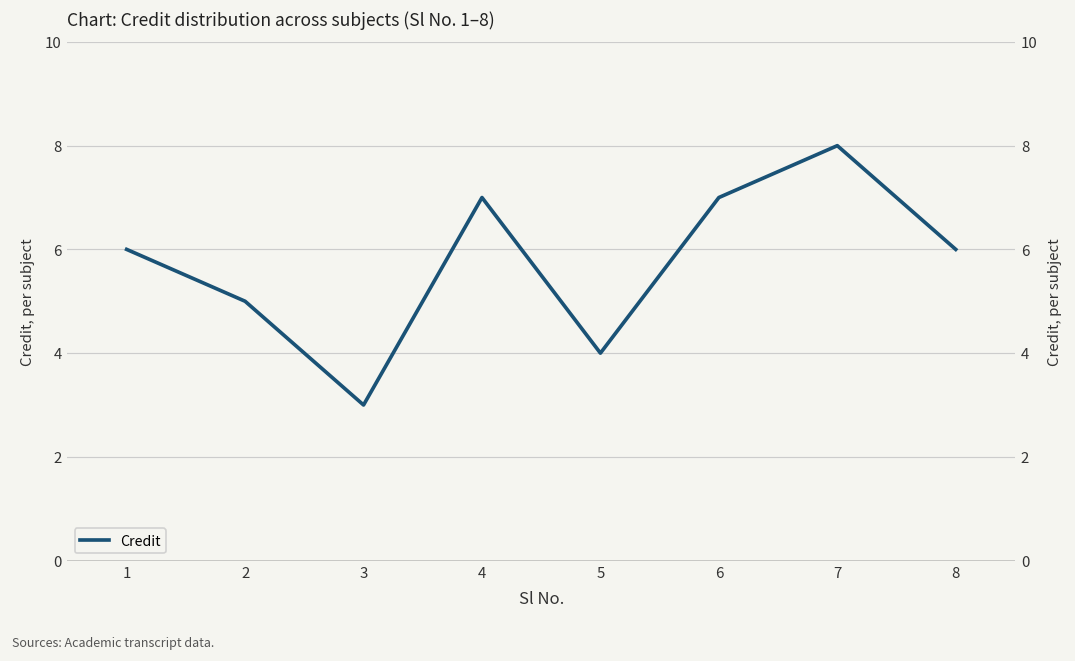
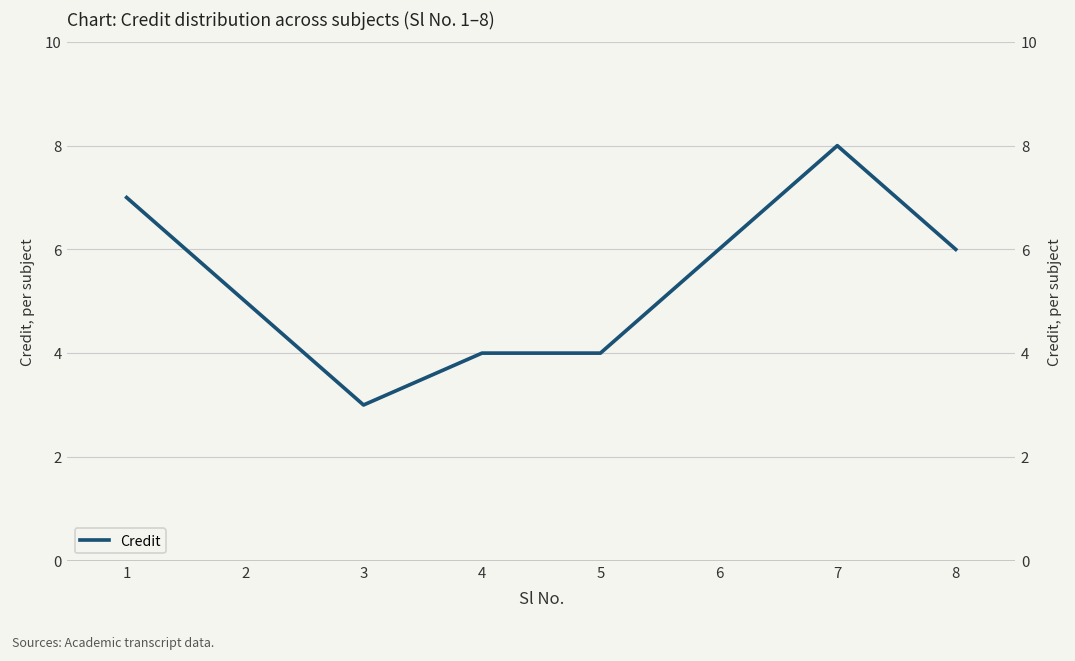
1: 6 -> 7
4: 7 -> 4
6: 7 -> 6
